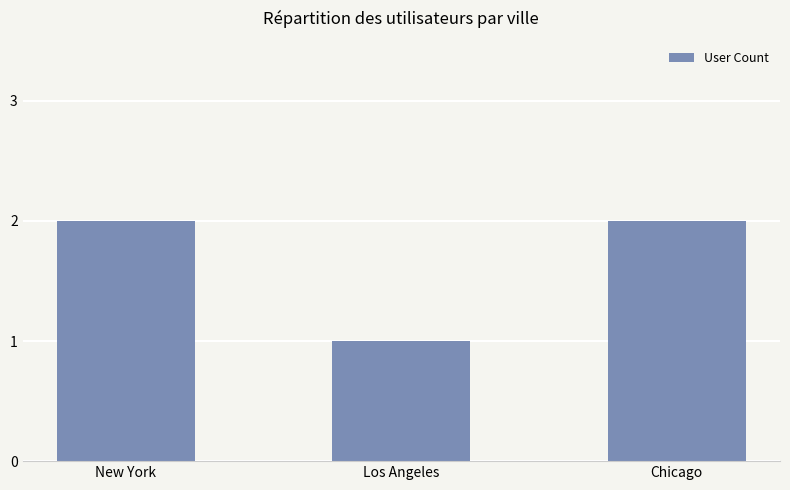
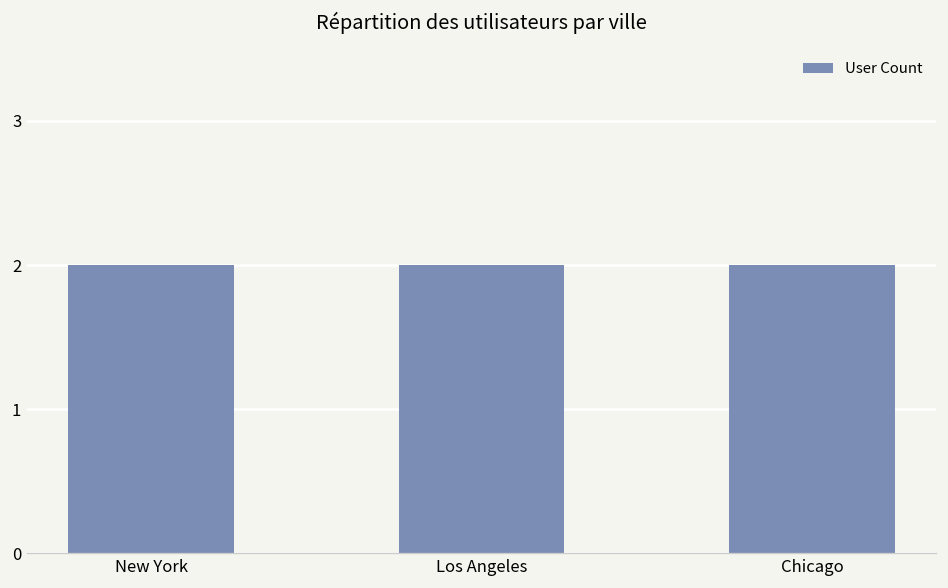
Los Angeles: 1 -> 2
